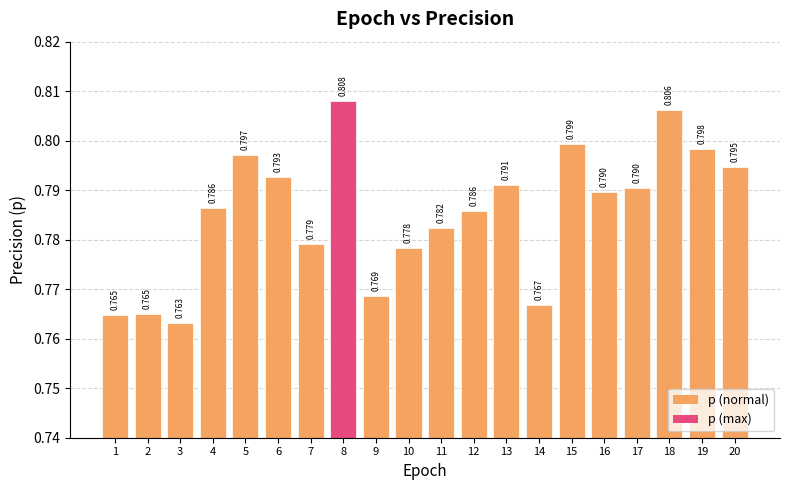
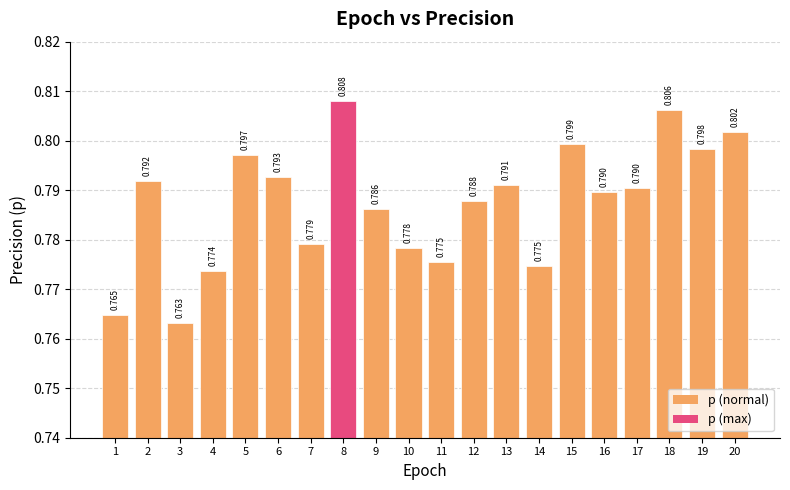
2: 0.765 -> 0.792
4: 0.786 -> 0.774
9: 0.769 -> 0.786
11: 0.782 -> 0.775
12: 0.786 -> 0.788
14: 0.767 -> 0.775
20: 0.795 -> 0.802
